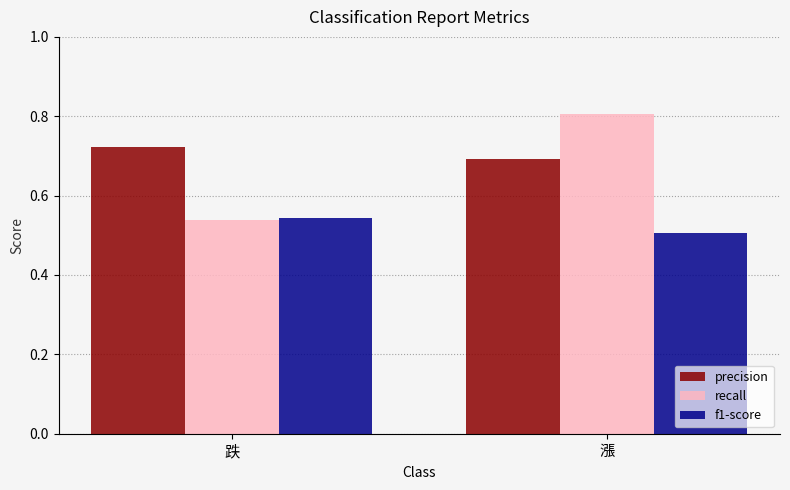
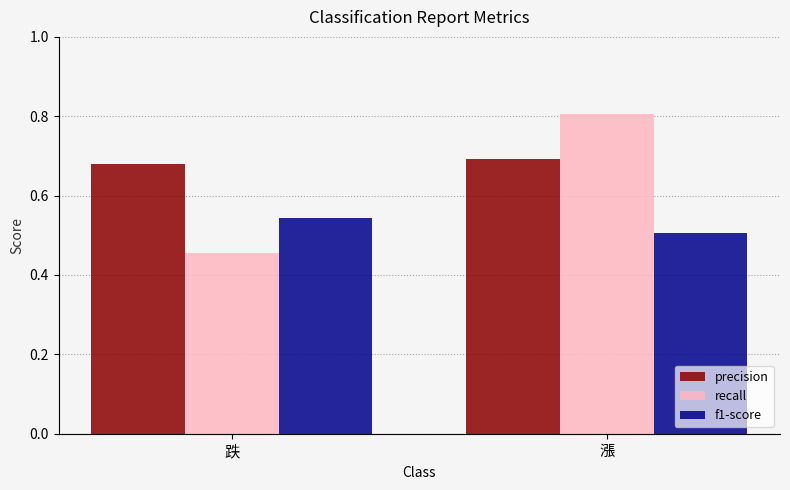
precision, 跌: 0.72 -> 0.68
recall, 跌: 0.54 -> 0.46
